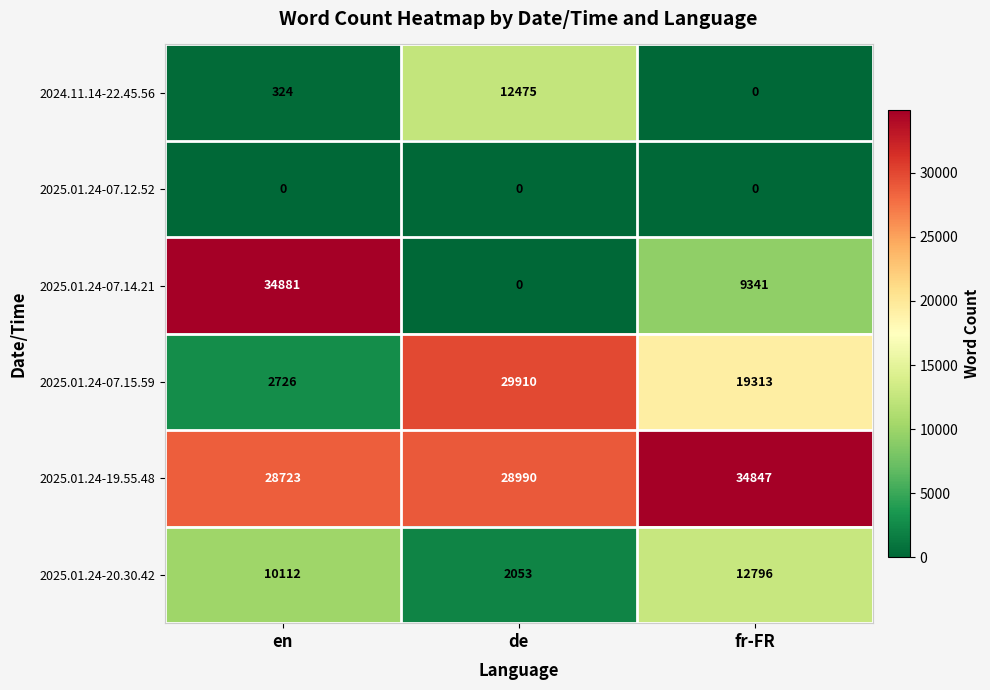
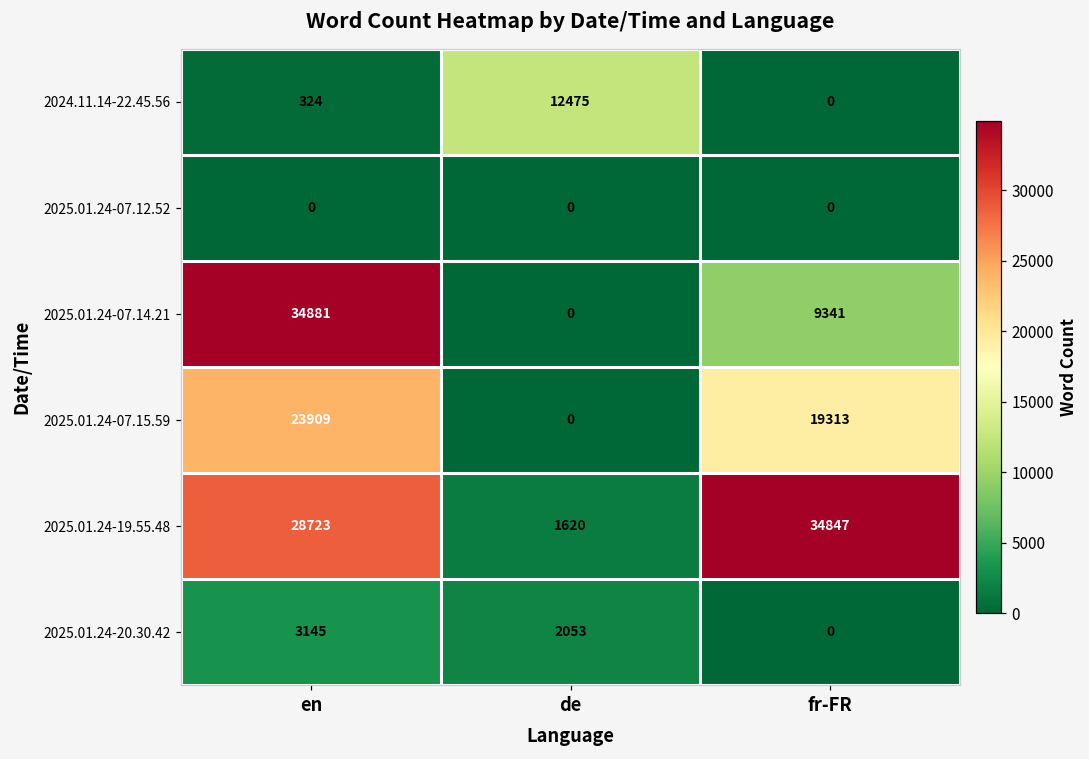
2025.01.24-07.15.59, en: 2726 -> 23909
2025.01.24-07.15.59, de: 29910 -> 0
2025.01.24-19.55.48, de: 28990 -> 1620
2025.01.24-20.30.42, en: 10112 -> 3145
2025.01.24-20.30.42, fr-FR: 12796 -> 0
